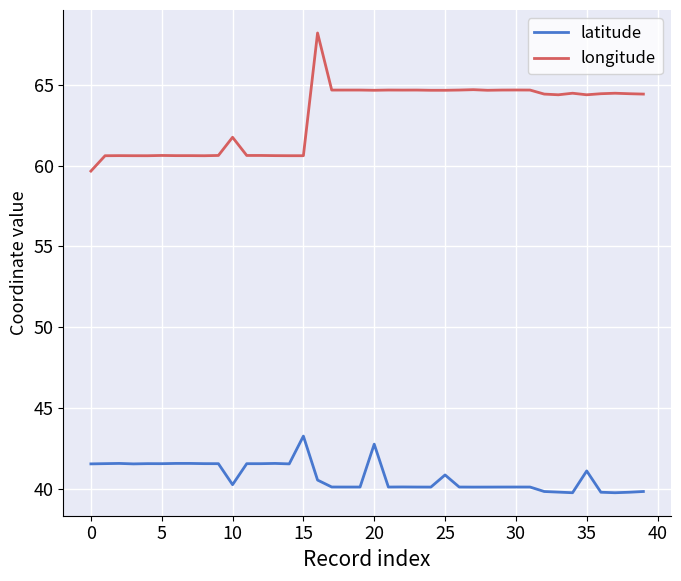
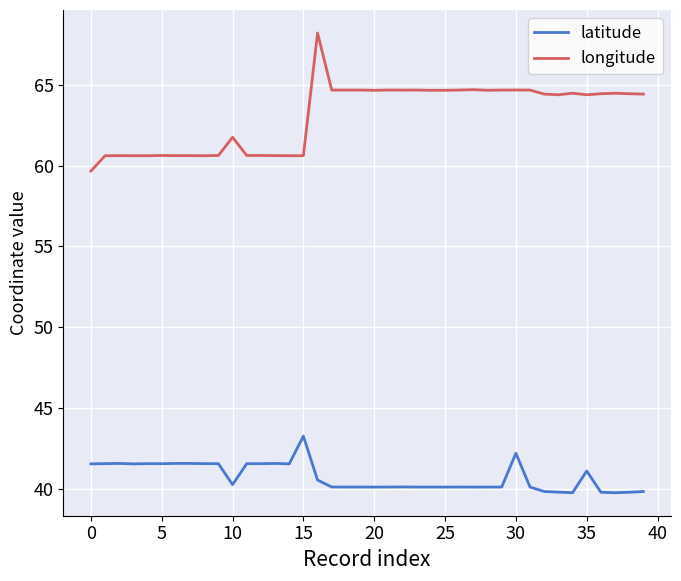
latitude, 20: 42.8 -> 40.1
latitude, 25: 40.8 -> 40.1
latitude, 30: 40.1 -> 42.2
